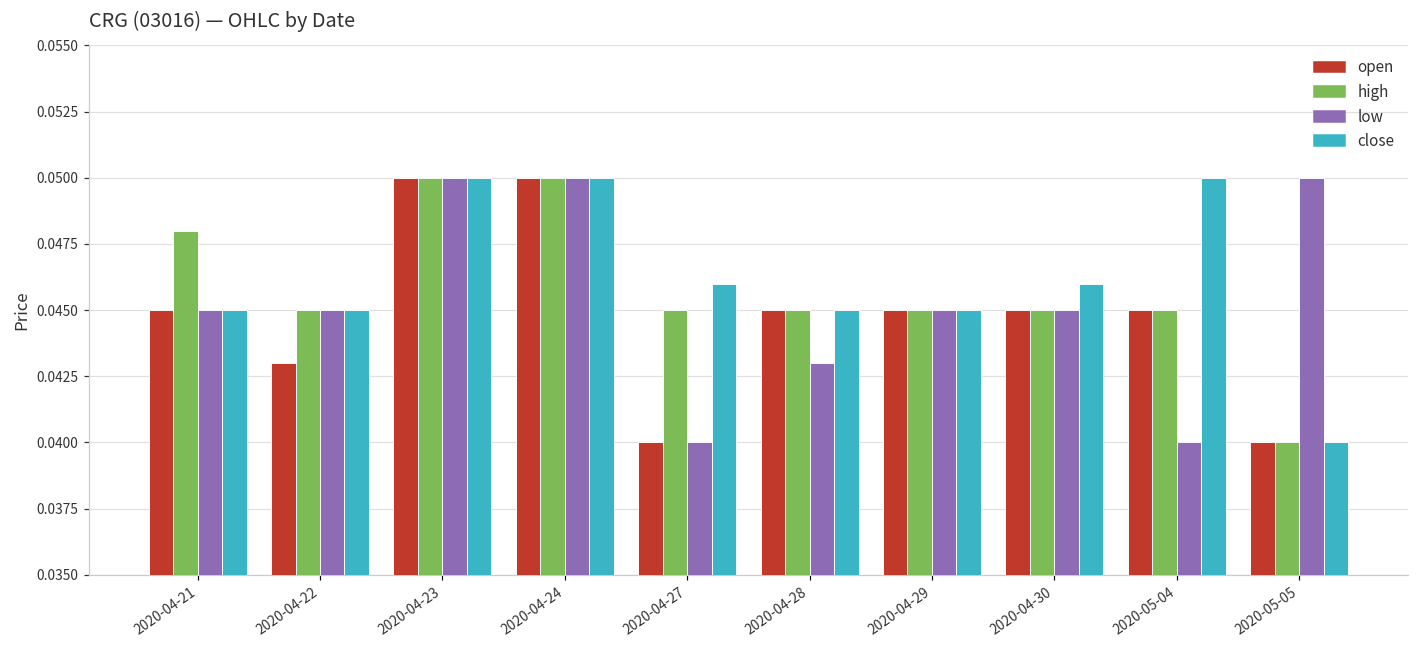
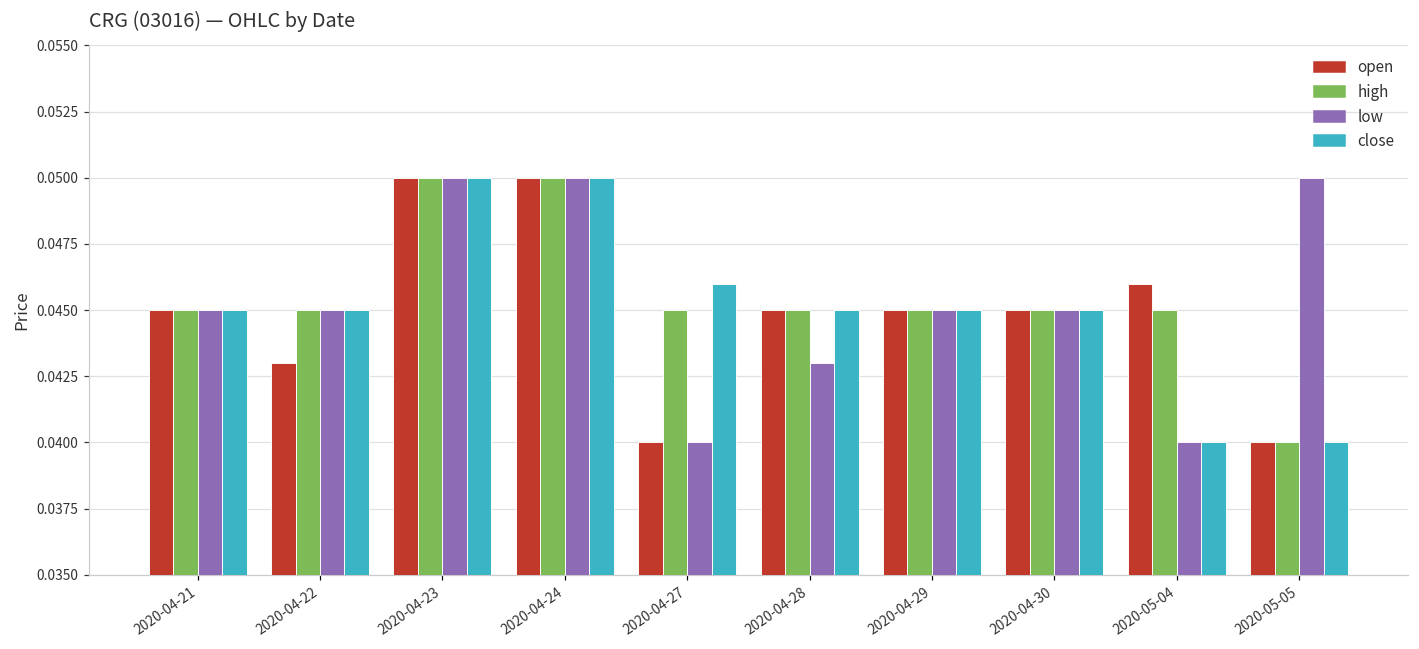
high, 2020-04-21: 0.048 -> 0.045
close, 2020-04-30: 0.046 -> 0.045
open, 2020-05-04: 0.045 -> 0.046
close, 2020-05-04: 0.05 -> 0.04
